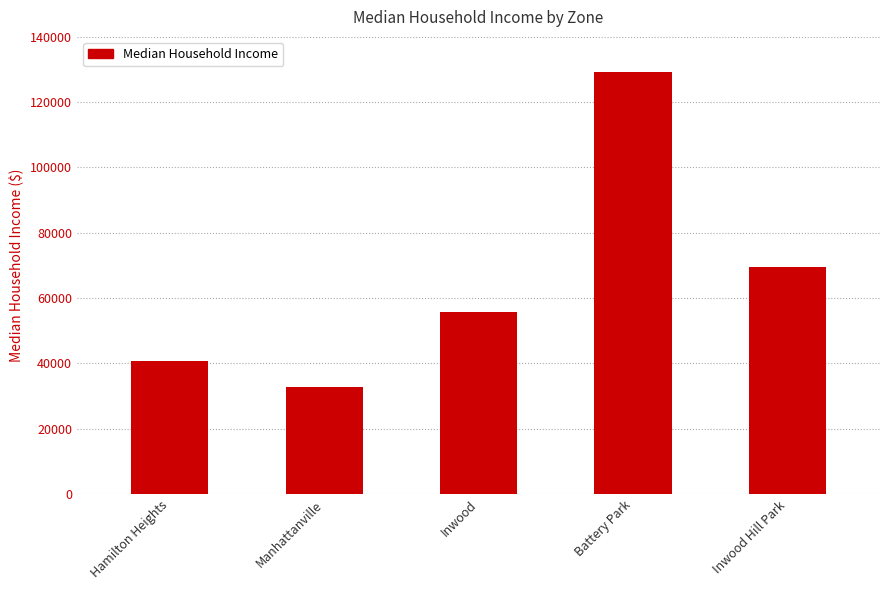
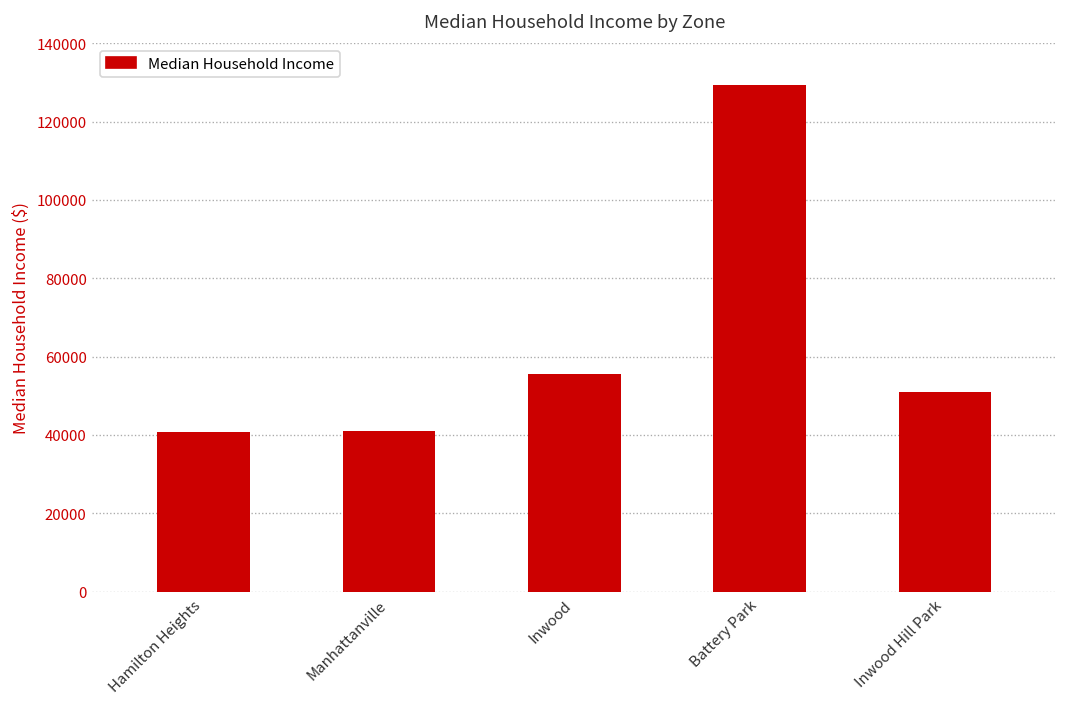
Manhattanville: 33000 -> 41000
Inwood Hill Park: 69000 -> 51000
